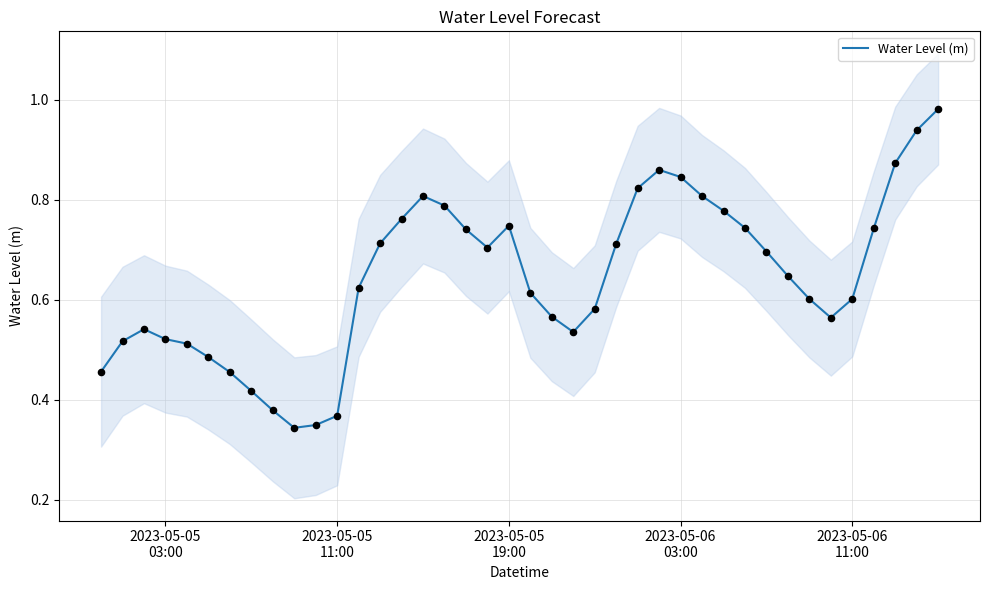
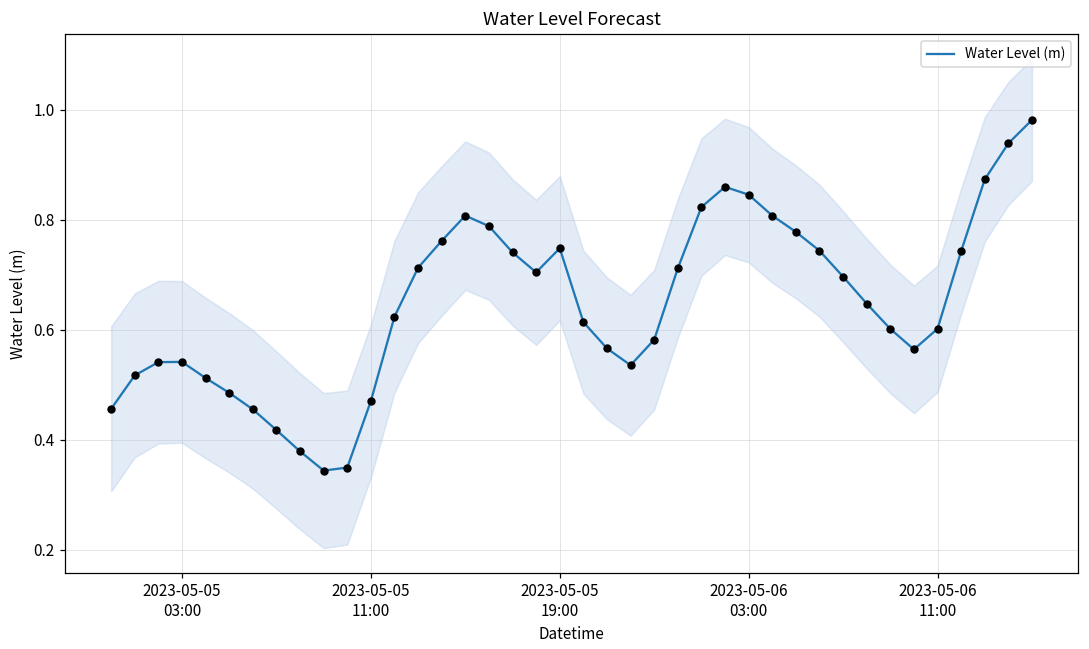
Water Level (m), 2023-05-05 03:00: 0.52 -> 0.54
Water Level (m), 2023-05-05 11:00: 0.37 -> 0.47
